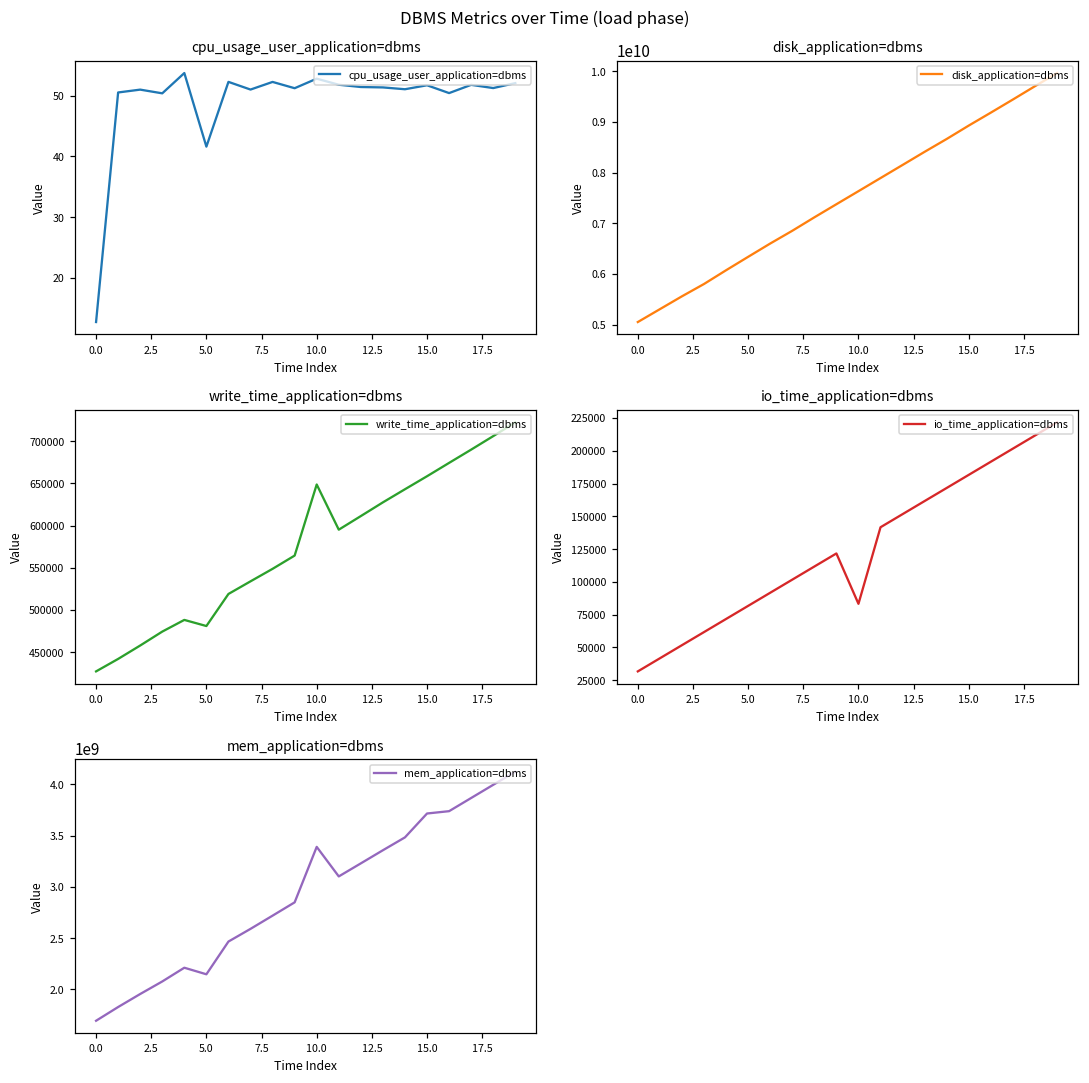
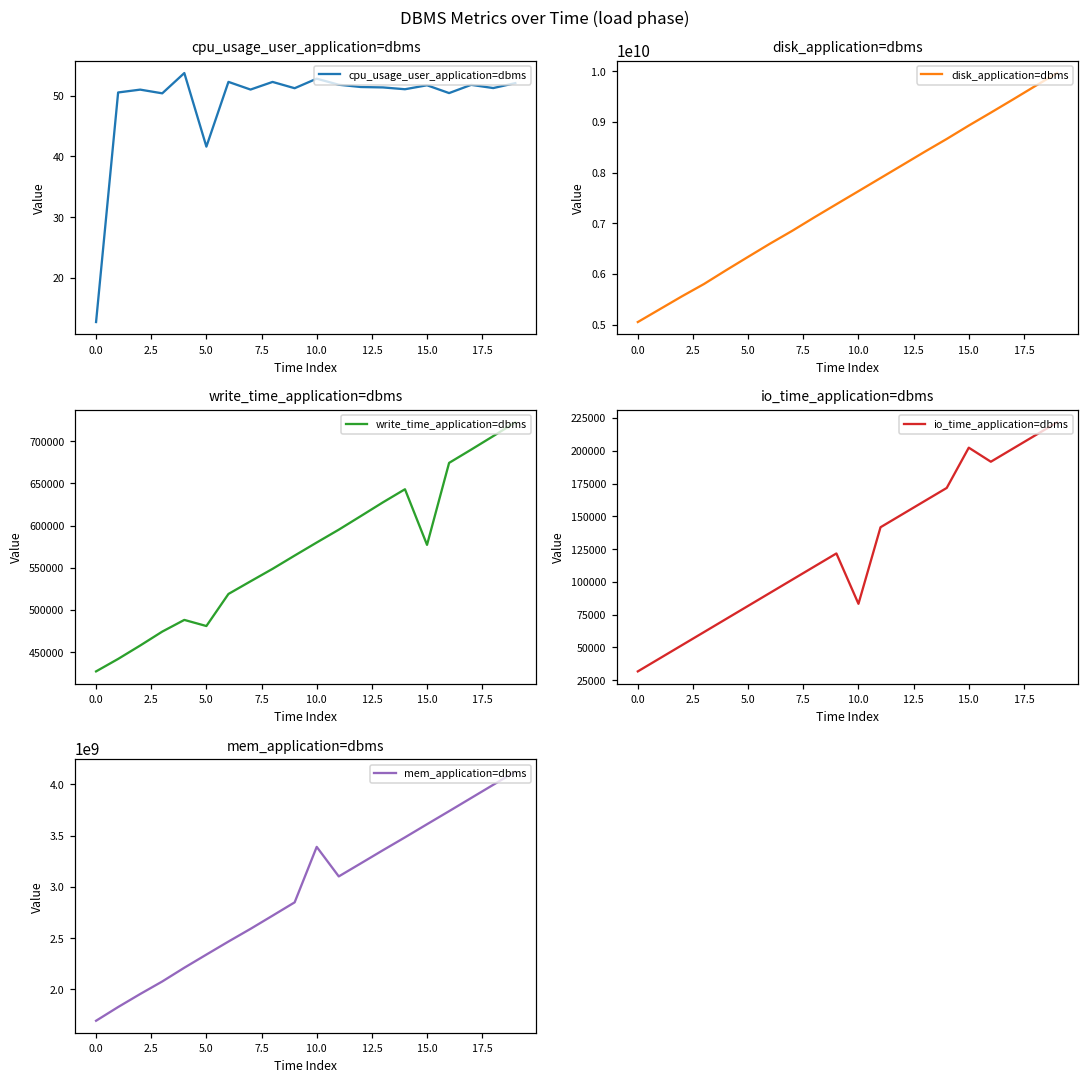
write_time_application=dbms, 10.0: 650000 -> 580000
write_time_application=dbms, 15.0: 660000 -> 580000
io_time_application=dbms, 15.0: 182000 -> 202000
mem_application=dbms, 5.0: 2100000000 -> 2300000000
mem_application=dbms, 15.0: 3700000000 -> 3600000000
